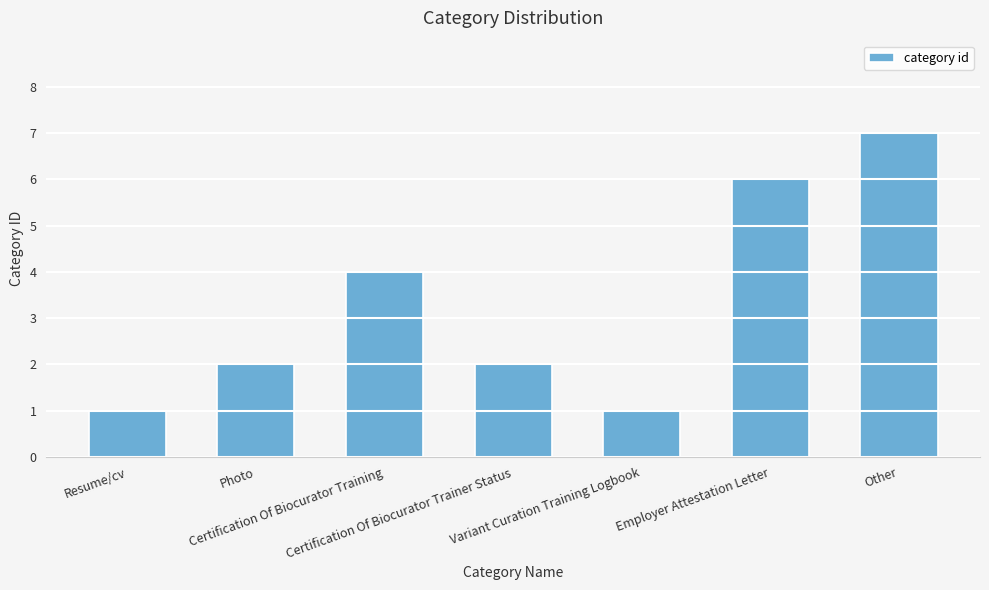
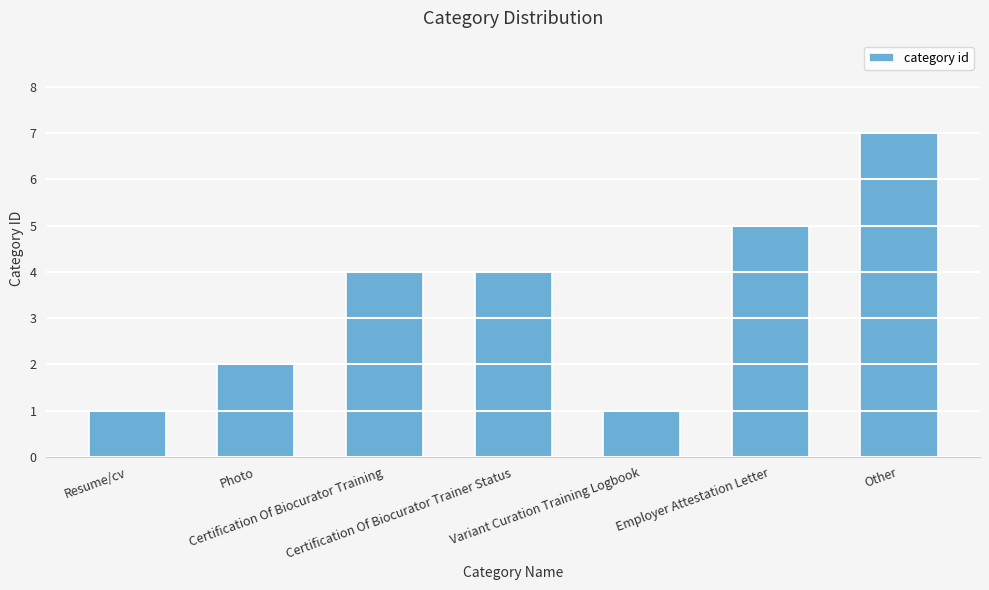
Certification Of Biocurator Trainer Status: 2 -> 4
Employer Attestation Letter: 6 -> 5
